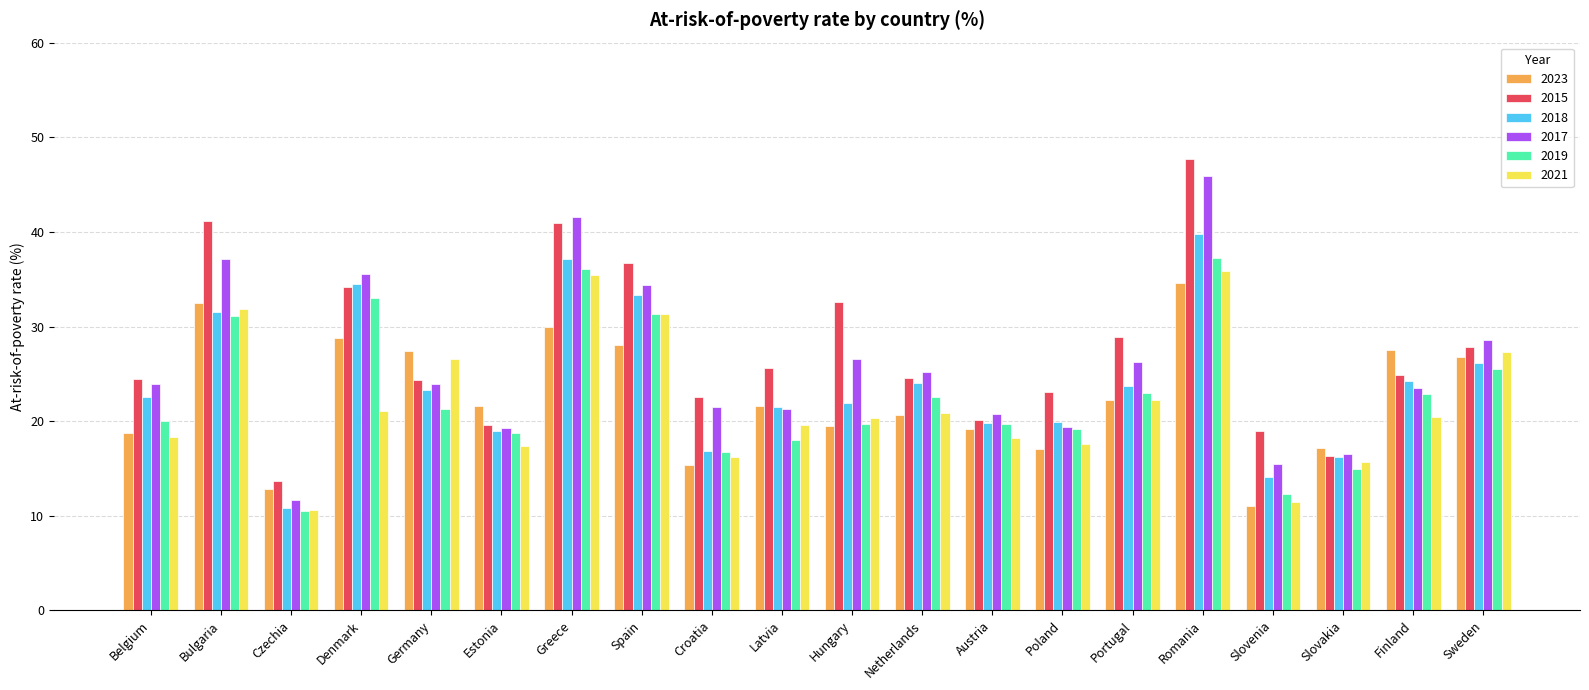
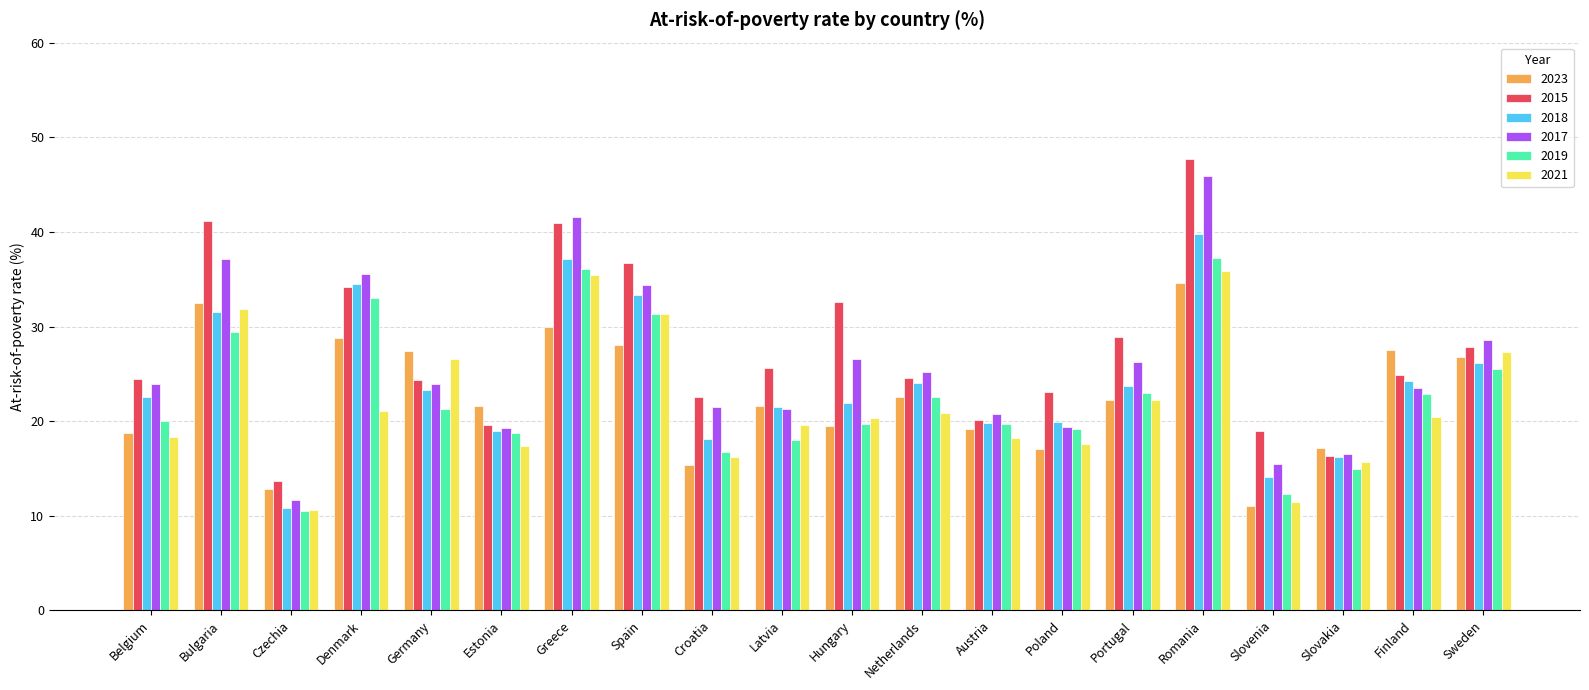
2019, Bulgaria: 31 -> 29
2018, Croatia: 17 -> 18
2023, Netherlands: 21 -> 23
